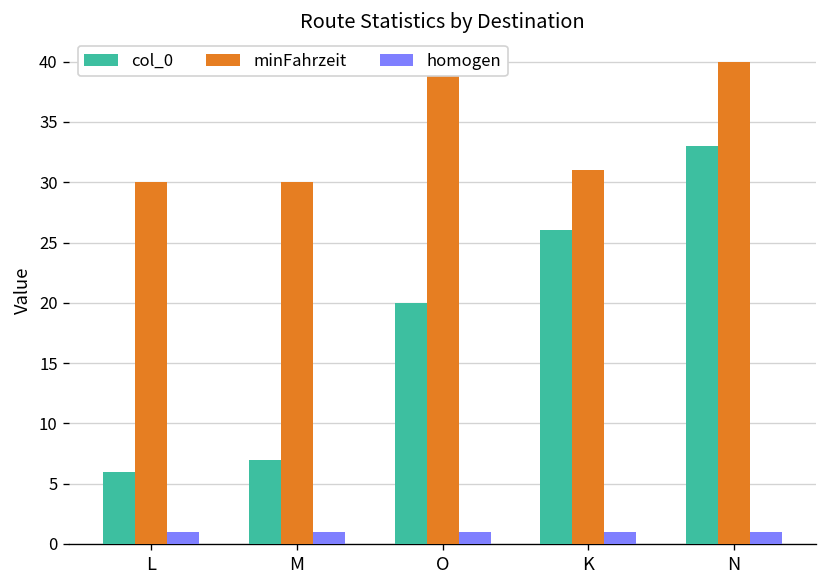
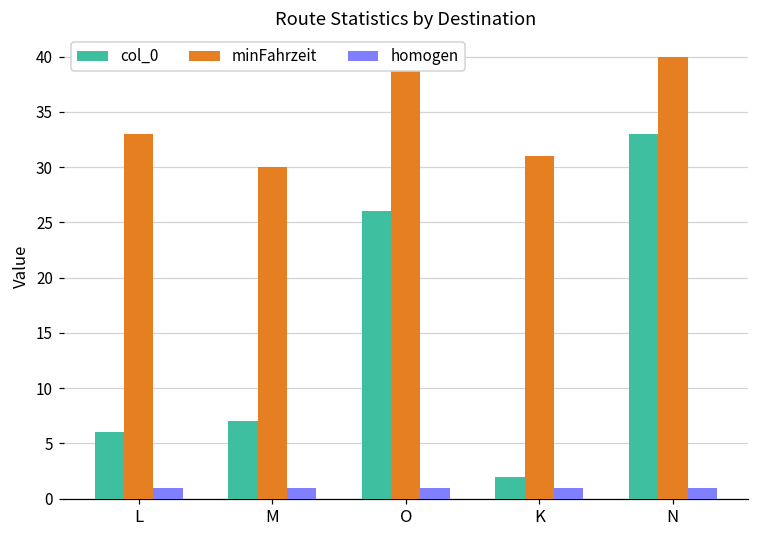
minFahrzeit, L: 30 -> 33
col_0, O: 20 -> 26
col_0, K: 26 -> 2
